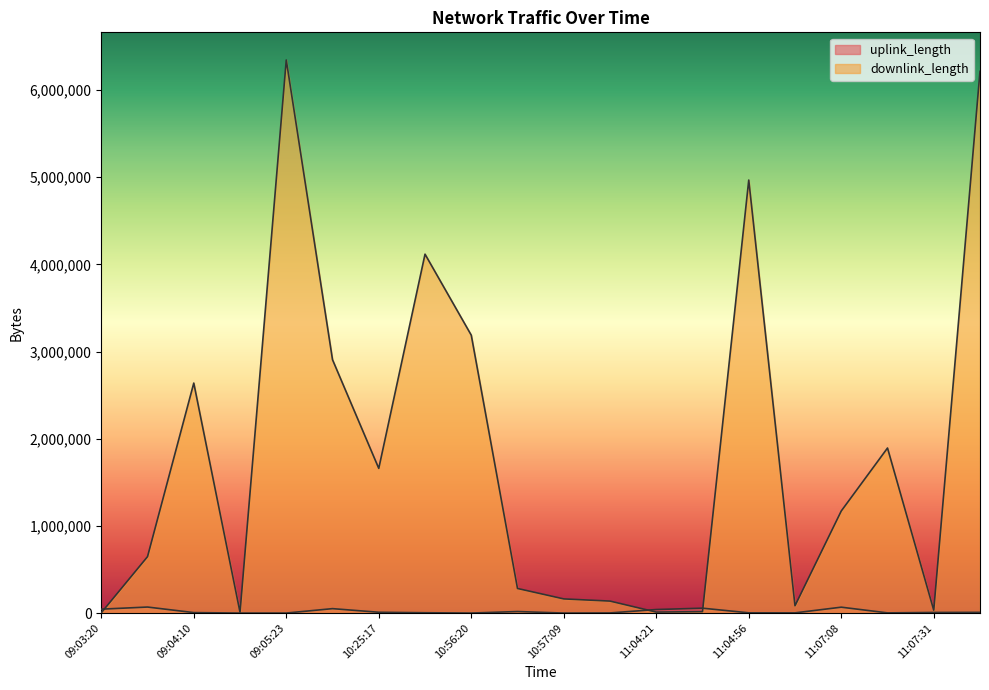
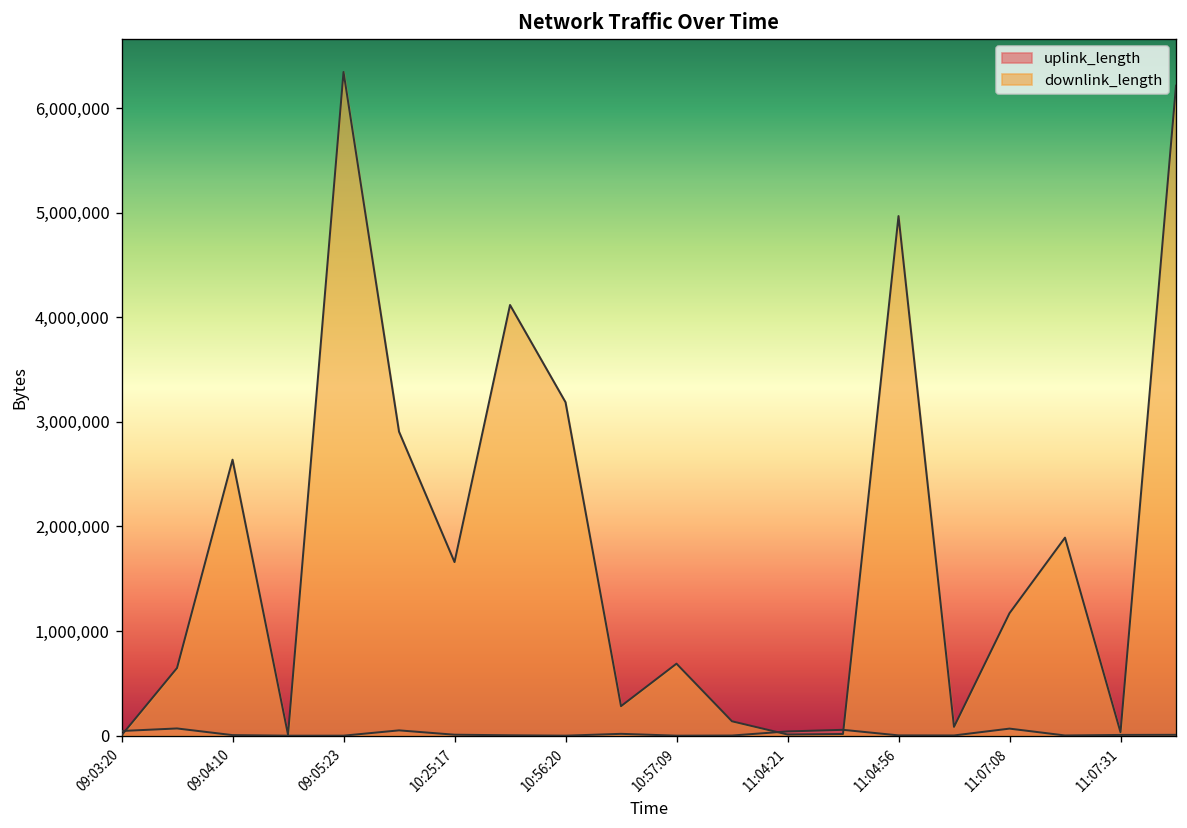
downlink_length, 10:57:09: 200,000 -> 700,000
